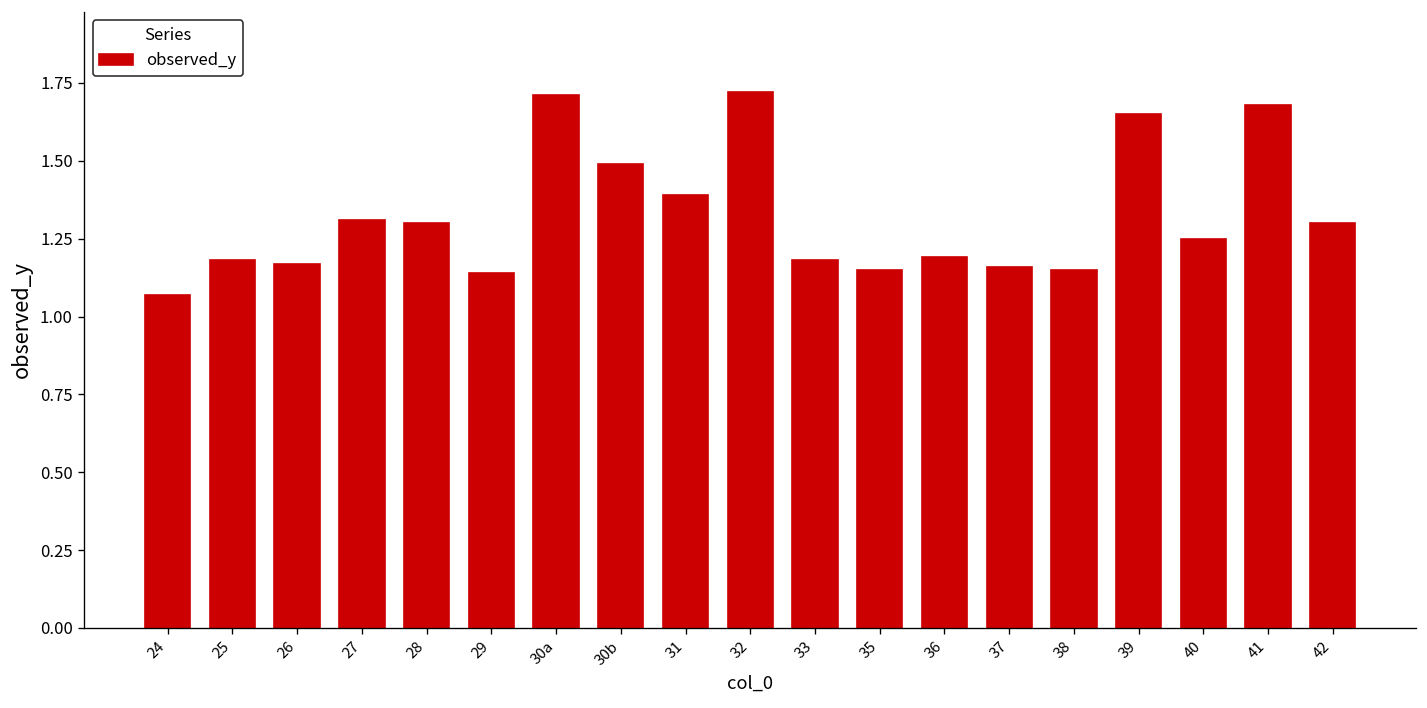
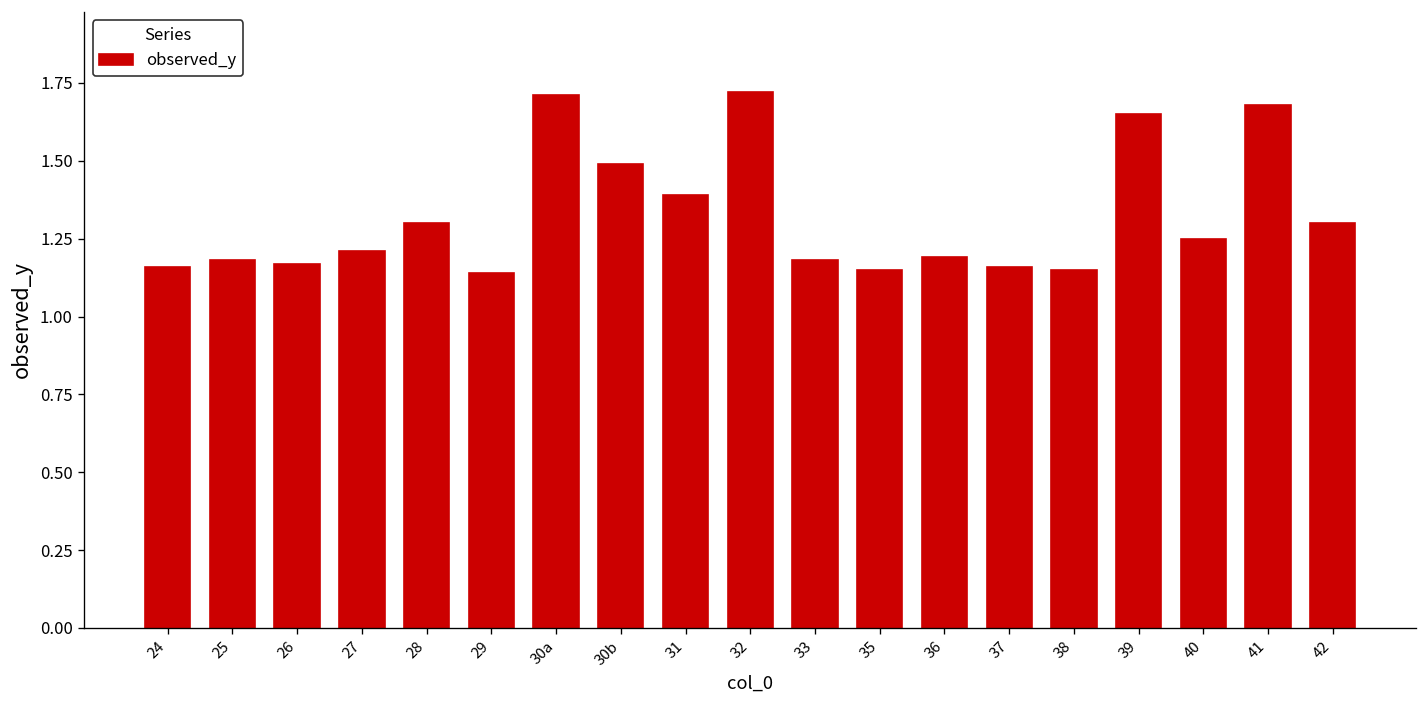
24: 1.07 -> 1.16
27: 1.31 -> 1.21
